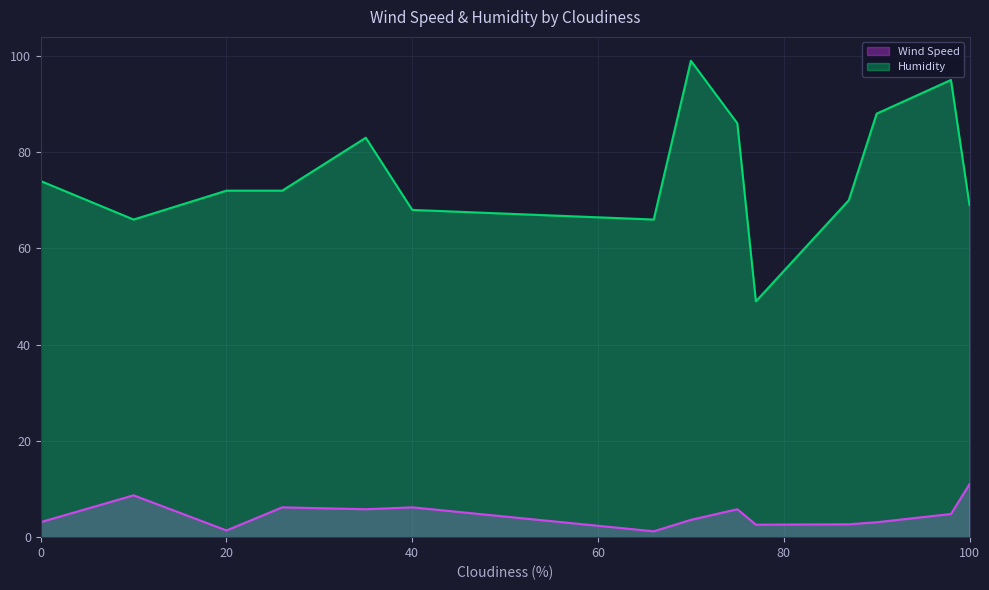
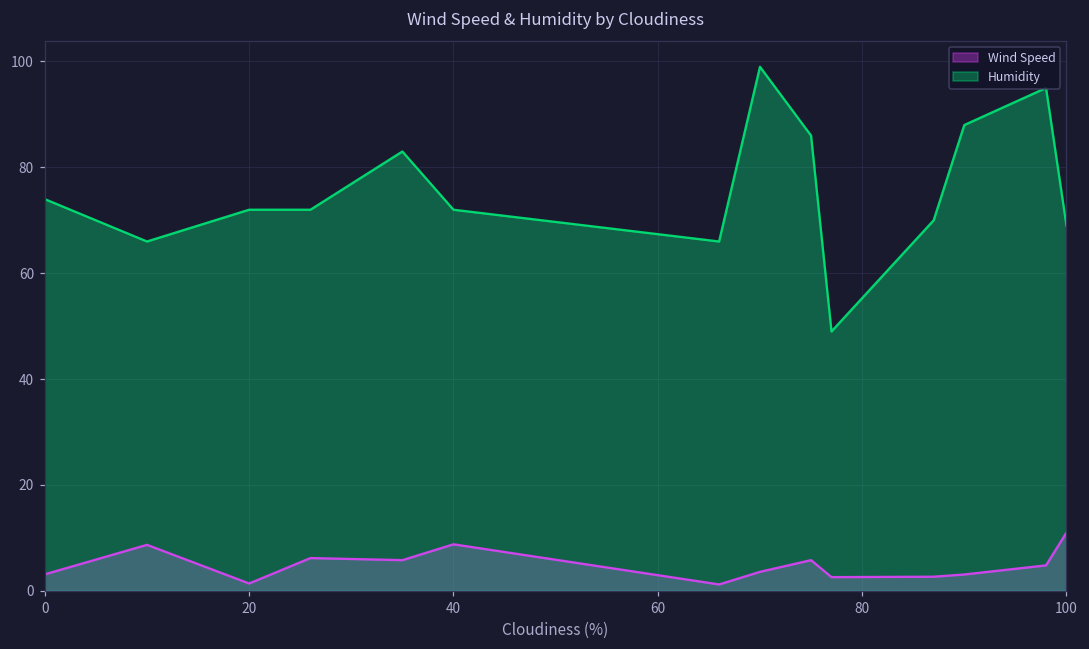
Wind Speed, 40: 6 -> 9
Humidity, 40: 68 -> 72
